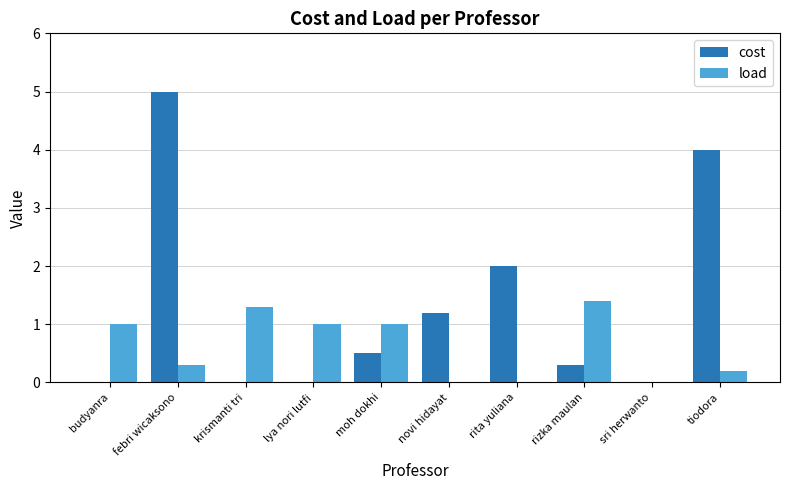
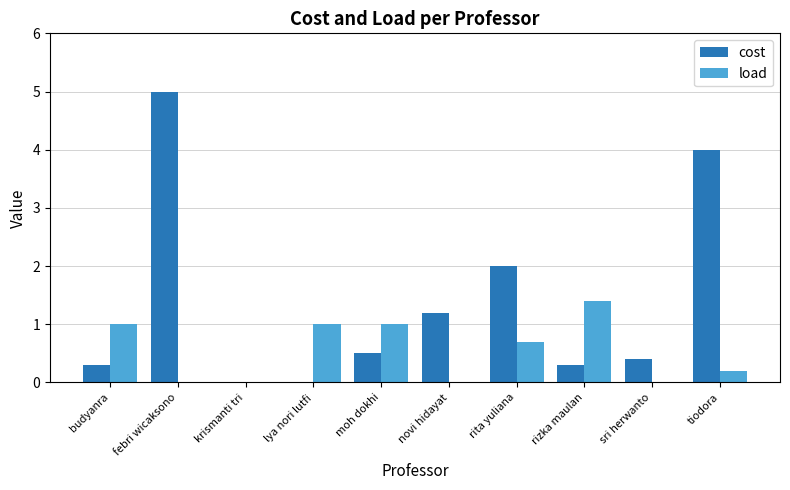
cost, budyanra: 0.0 -> 0.3
load, febri wicaksono: 0.3 -> 0.0
load, krismanti tri: 1.3 -> 0.0
load, rita yuliana: 0.0 -> 0.7
cost, sri herwanto: 0.0 -> 0.4
